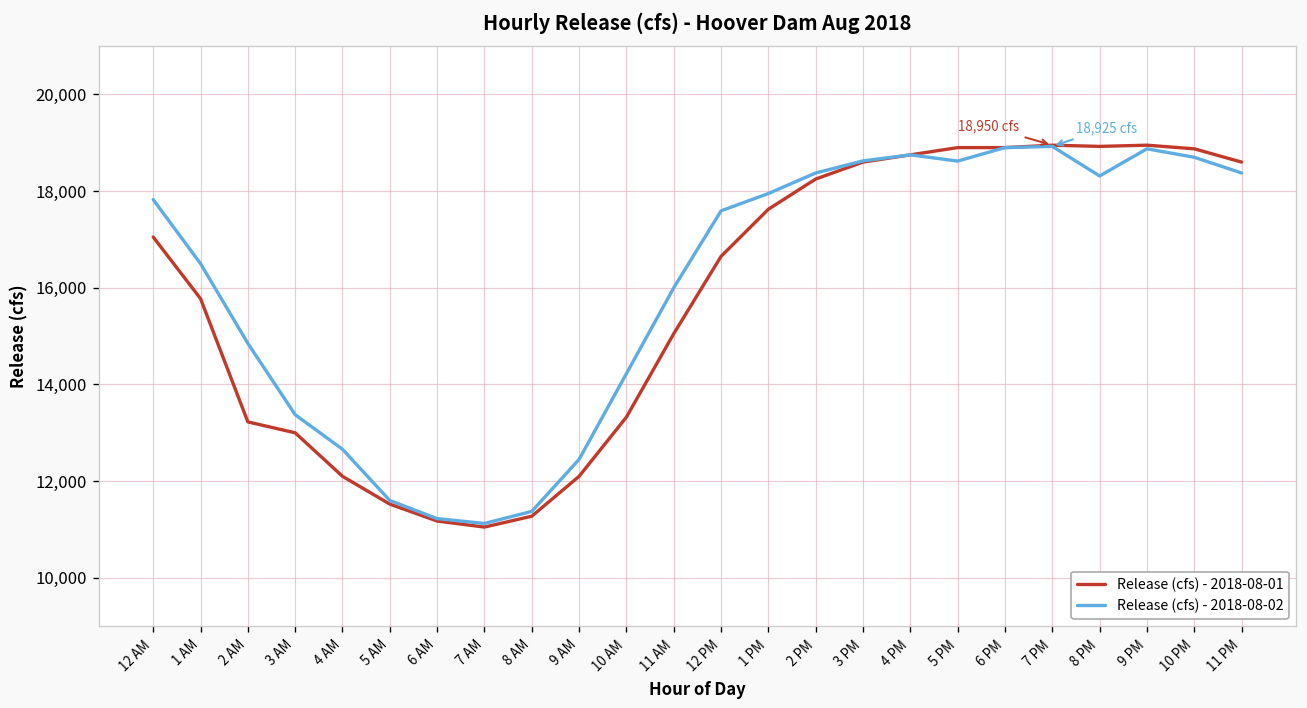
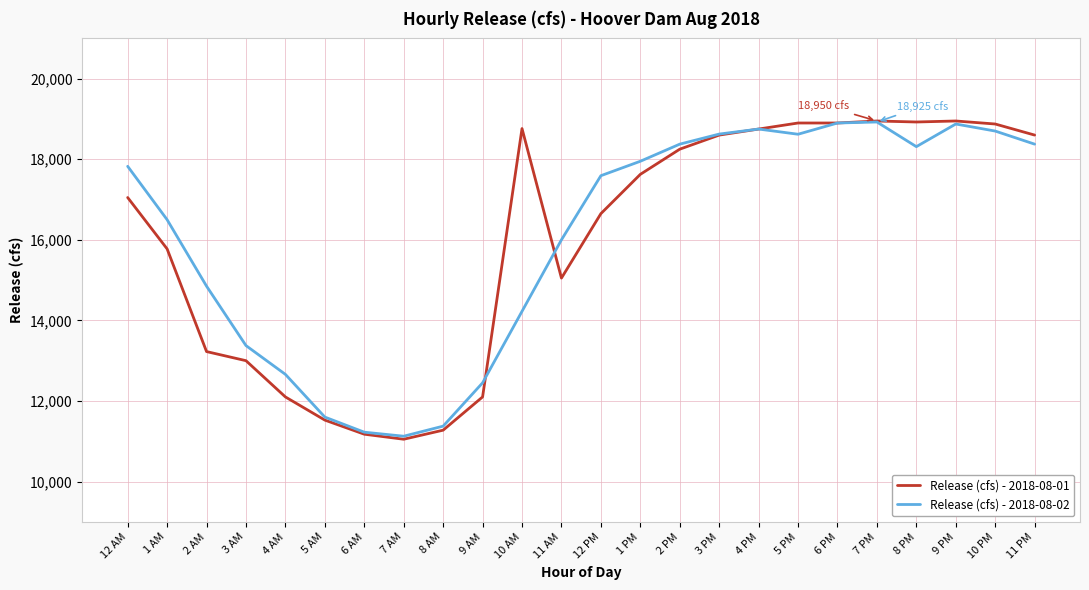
Release (cfs) - 2018-08-01, 10 AM: 13,300 -> 18,800
